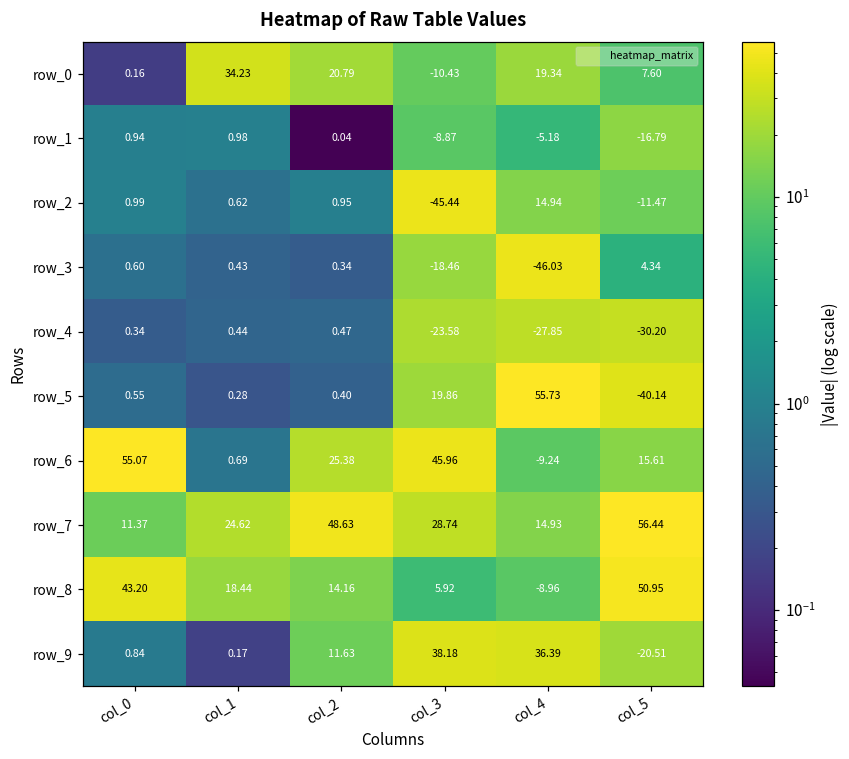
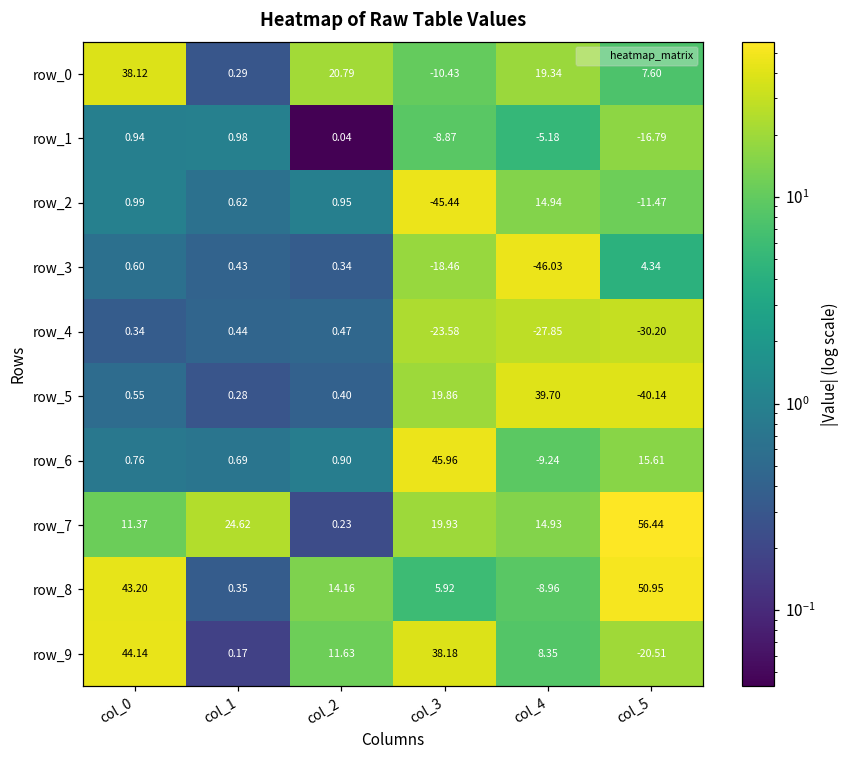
row_0, col_0: 0.16 -> 38.12
row_0, col_1: 34.23 -> 0.29
row_5, col_4: 55.73 -> 39.70
row_6, col_0: 55.07 -> 0.76
row_6, col_2: 25.38 -> 0.90
row_7, col_2: 48.63 -> 0.23
row_7, col_3: 28.74 -> 19.93
row_8, col_1: 18.44 -> 0.35
row_9, col_0: 0.84 -> 44.14
row_9, col_4: 36.39 -> 8.35
